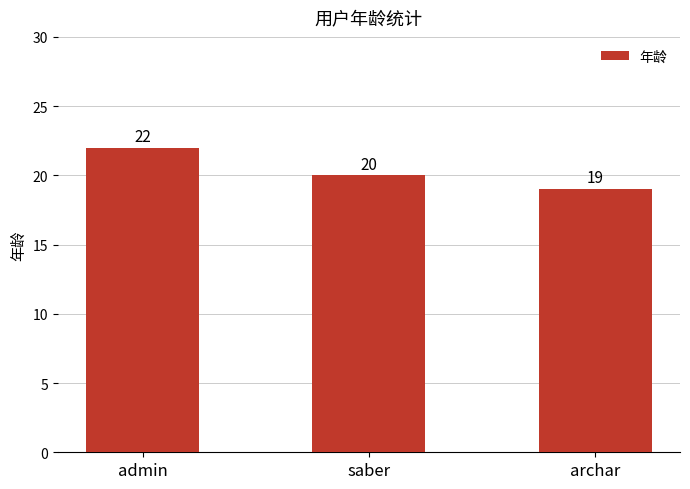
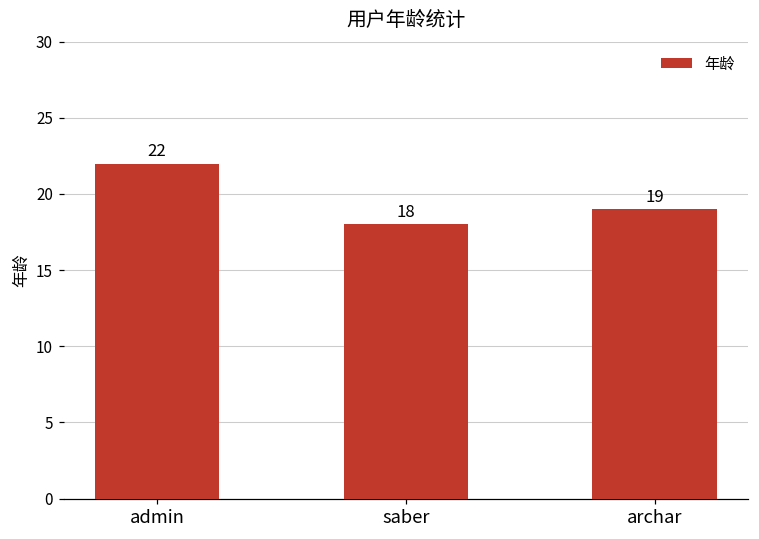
saber: 20 -> 18
